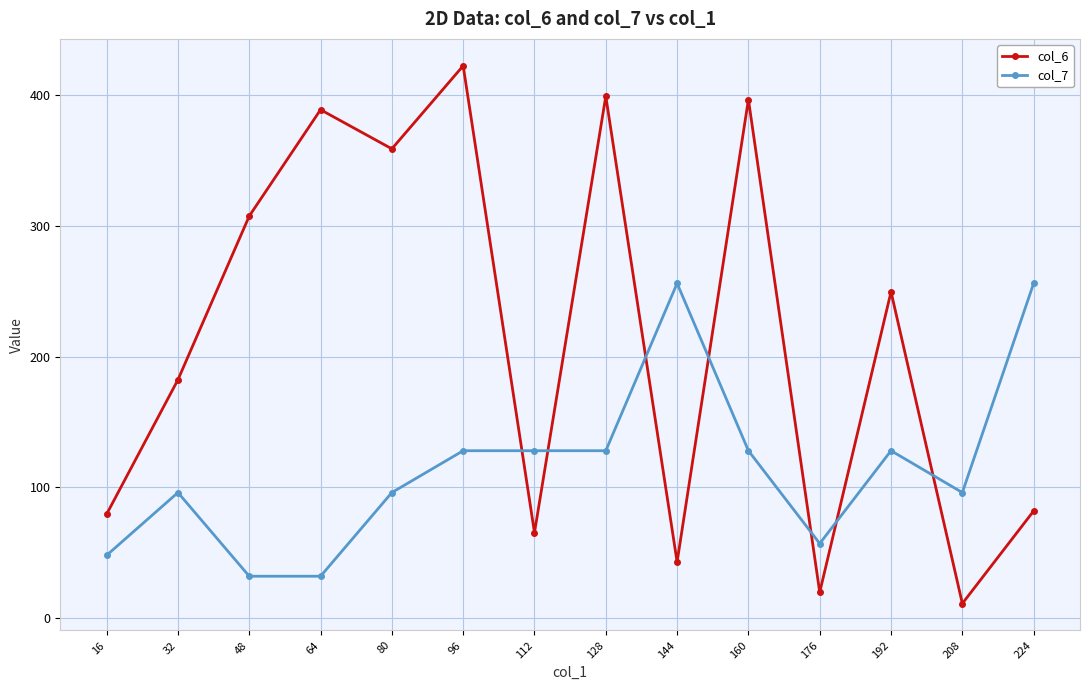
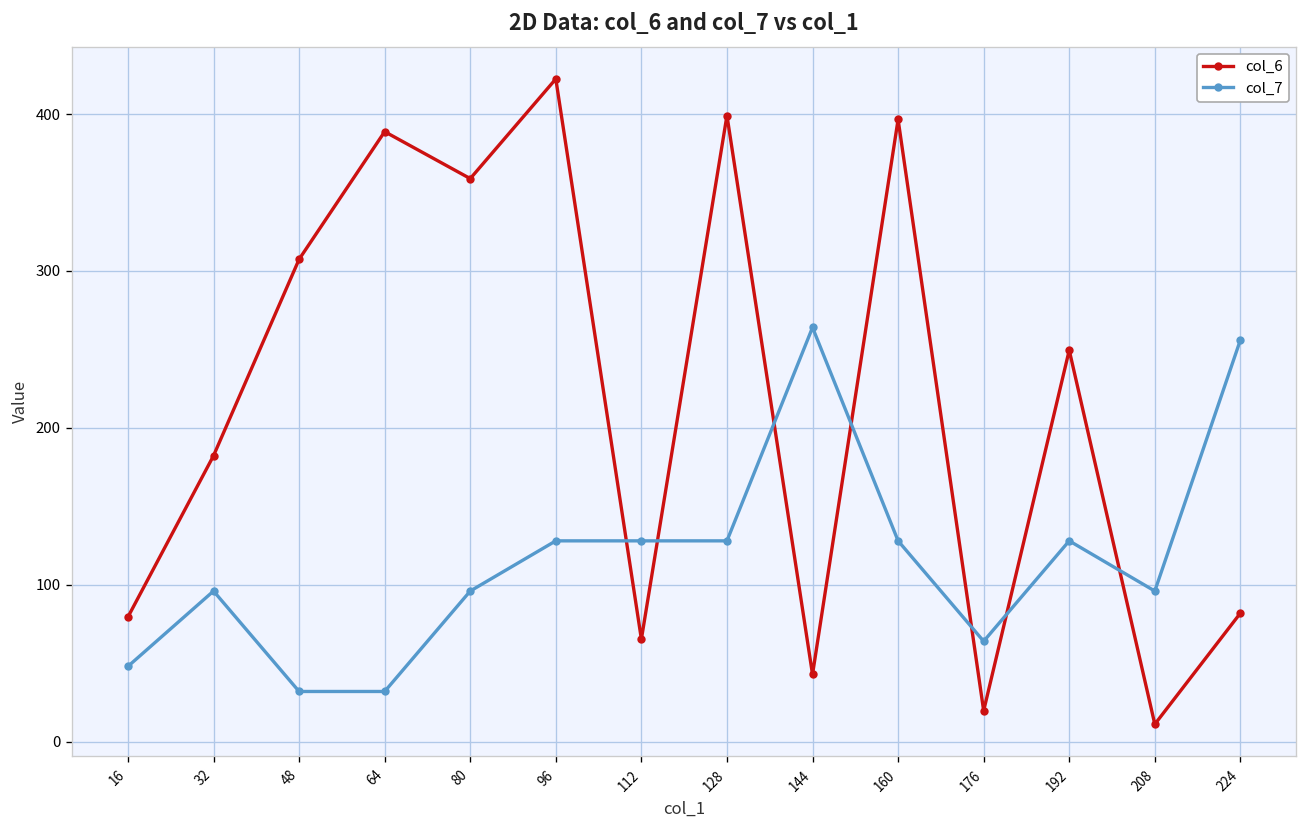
col_7, 144: 256 -> 264
col_7, 176: 57 -> 64
